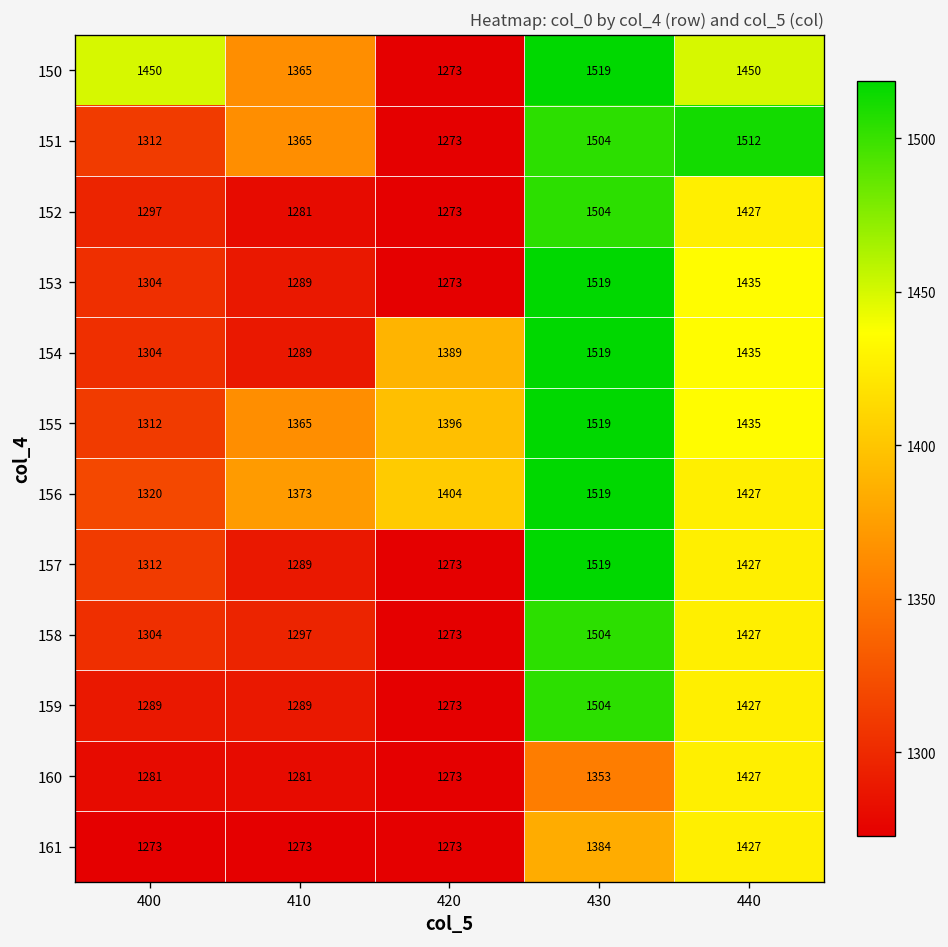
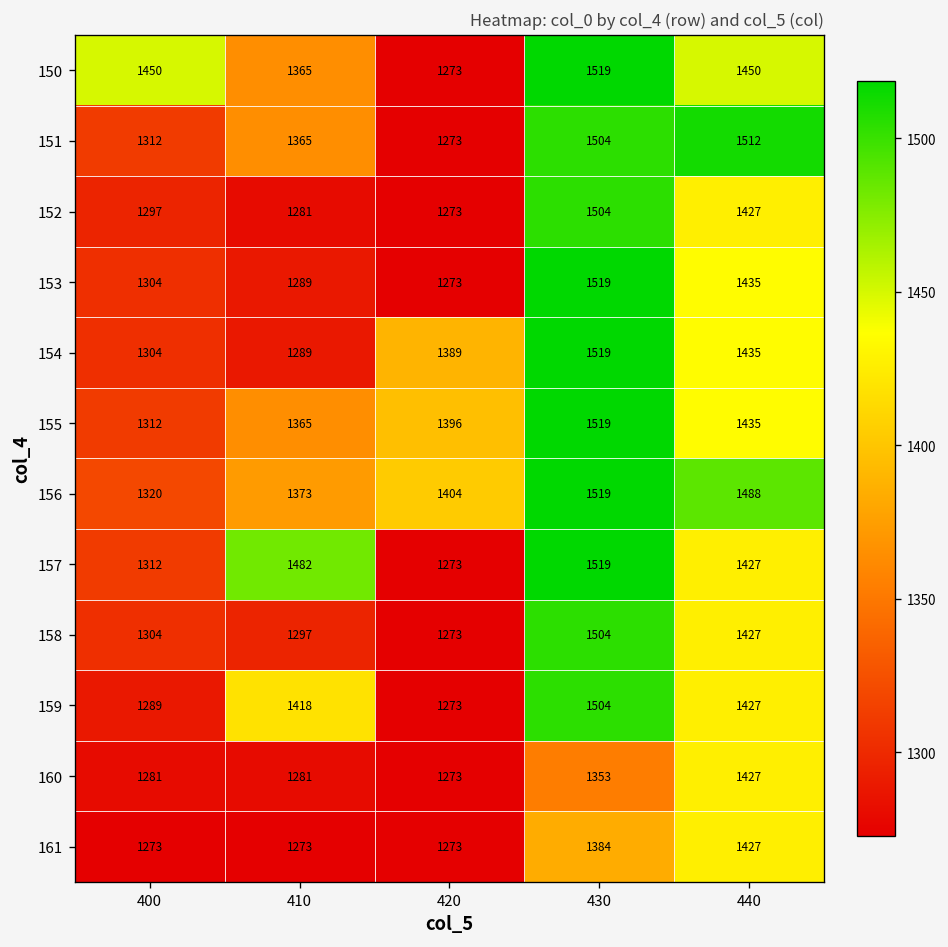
156, 440: 1427 -> 1488
157, 410: 1289 -> 1482
159, 410: 1289 -> 1418
